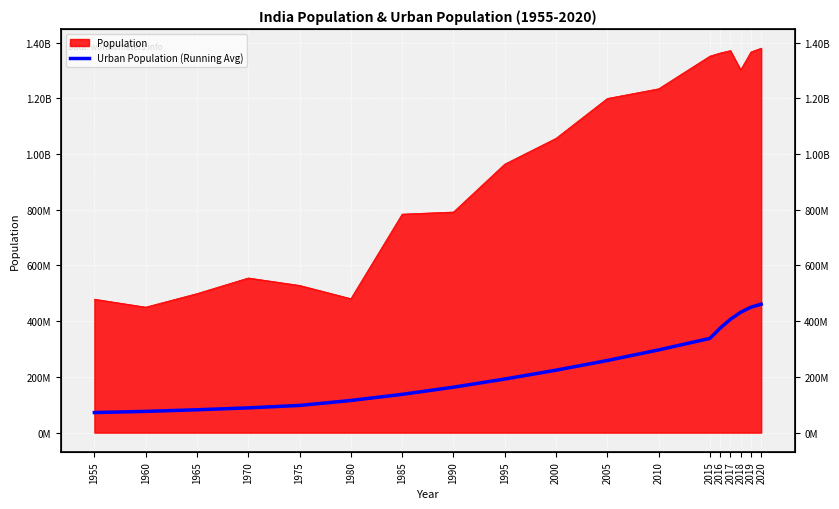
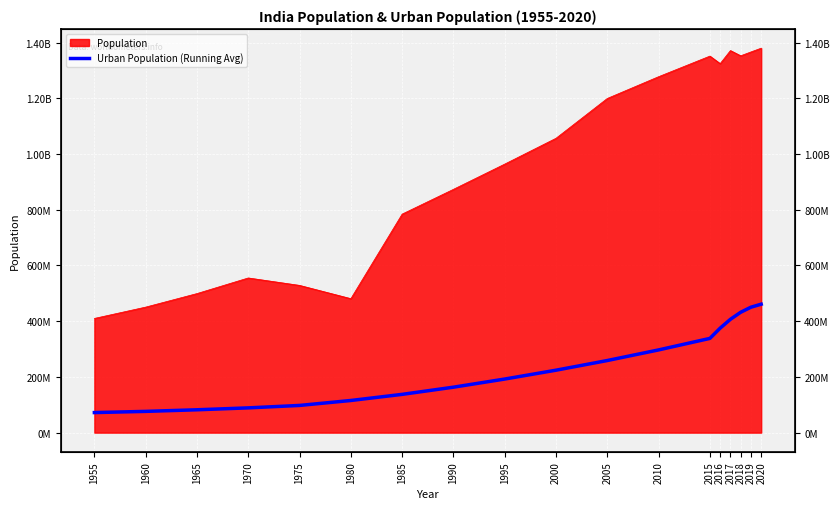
Population, 1955: 480000000 -> 410000000
Population, 1990: 790000000 -> 870000000
Population, 2010: 1230000000 -> 1280000000
Population, 2016: 1360000000 -> 1320000000
Population, 2018: 1300000000 -> 1350000000
